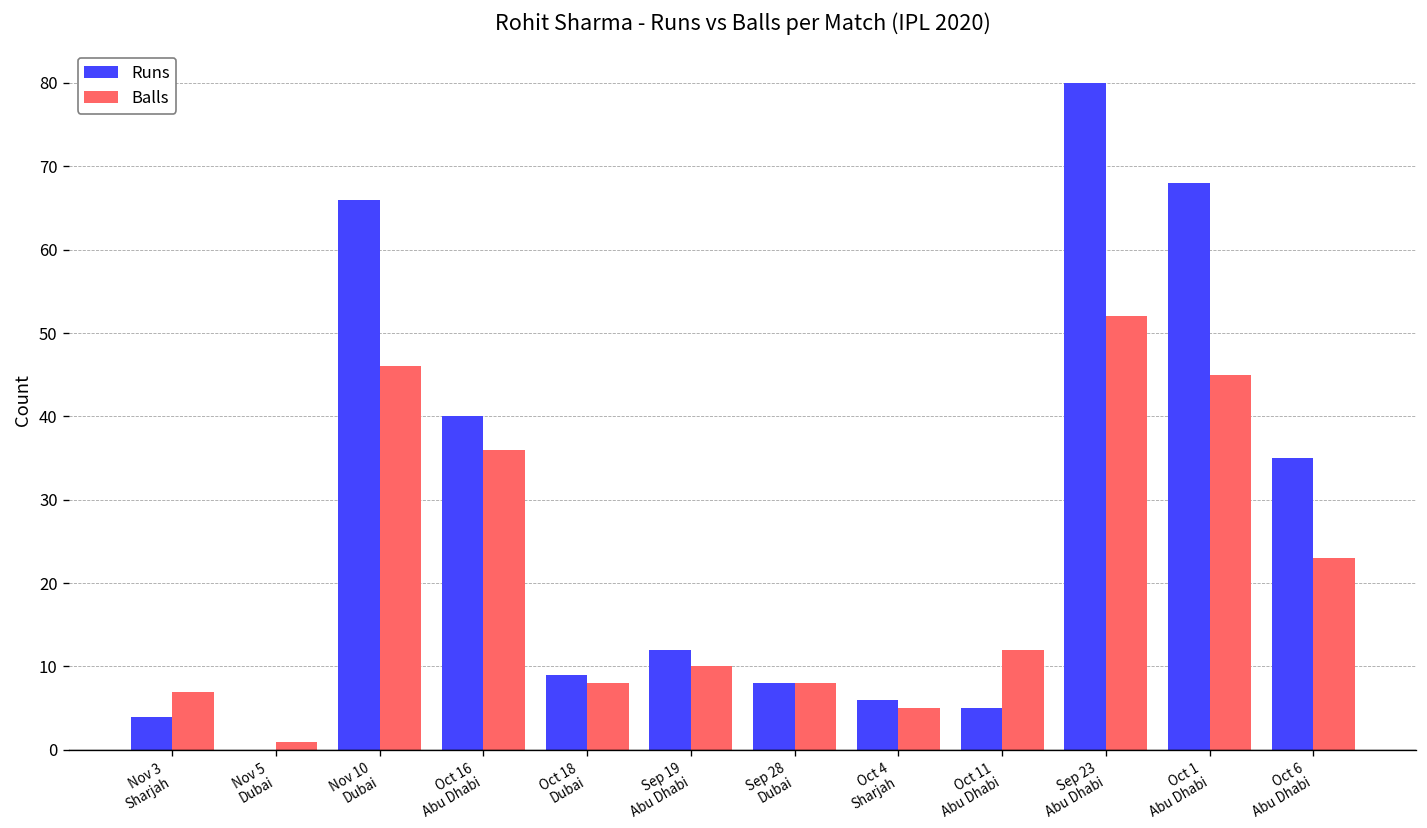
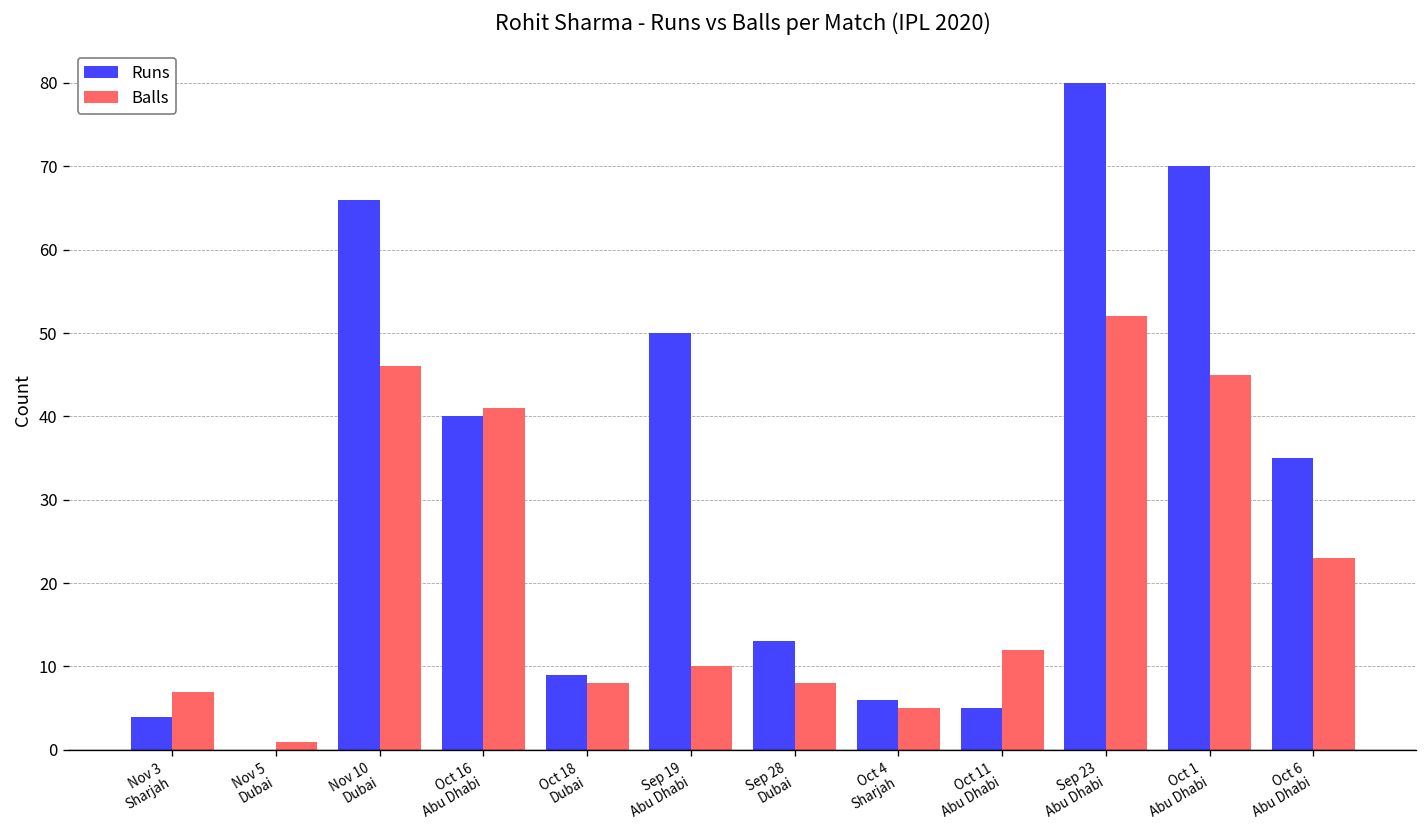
Balls, Oct 16 Abu Dhabi: 36 -> 41
Runs, Sep 19 Abu Dhabi: 12 -> 50
Runs, Sep 28 Dubai: 8 -> 13
Runs, Oct 1 Abu Dhabi: 68 -> 70
